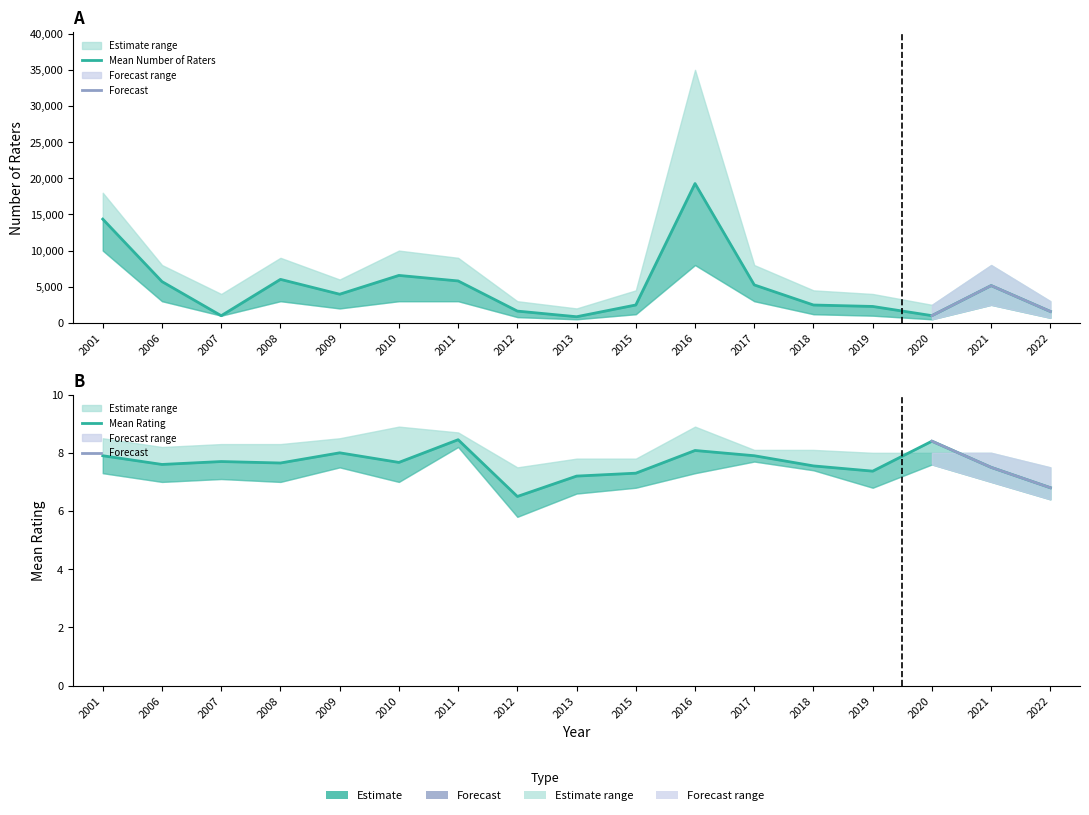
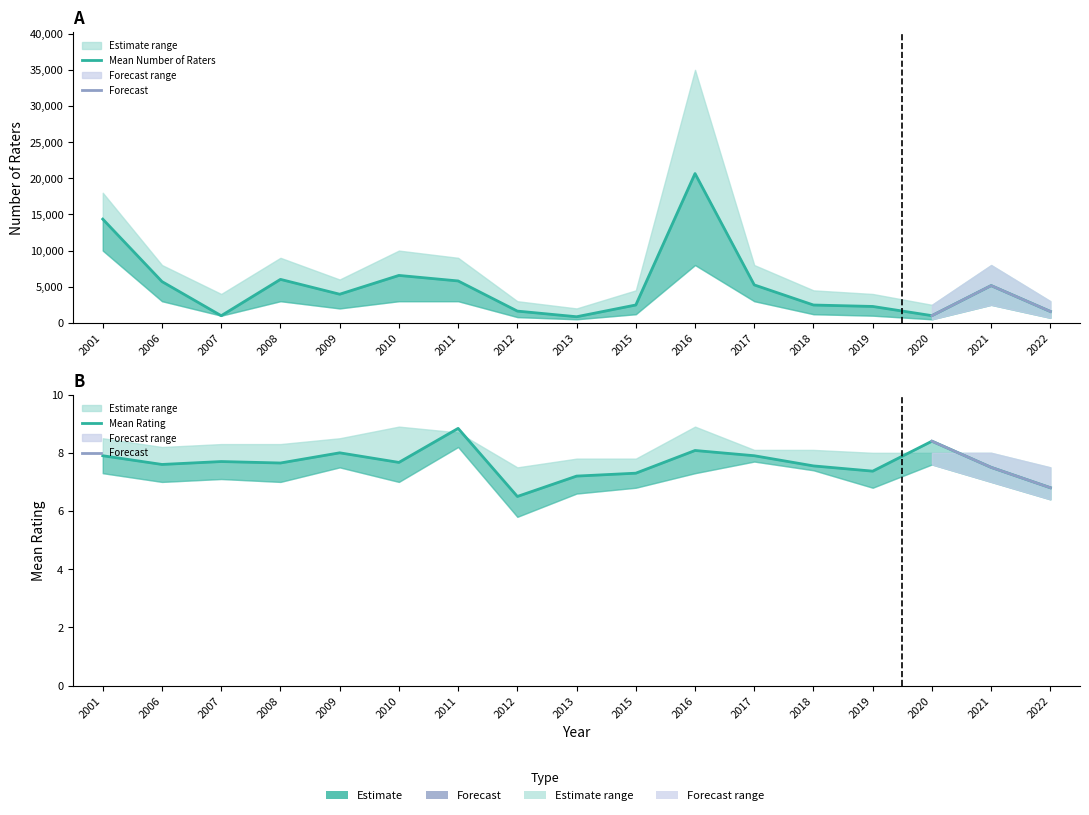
A, Mean Number of Raters, 2016: 19,000 -> 21,000
B, Mean Rating, 2011: 8.5 -> 8.8
